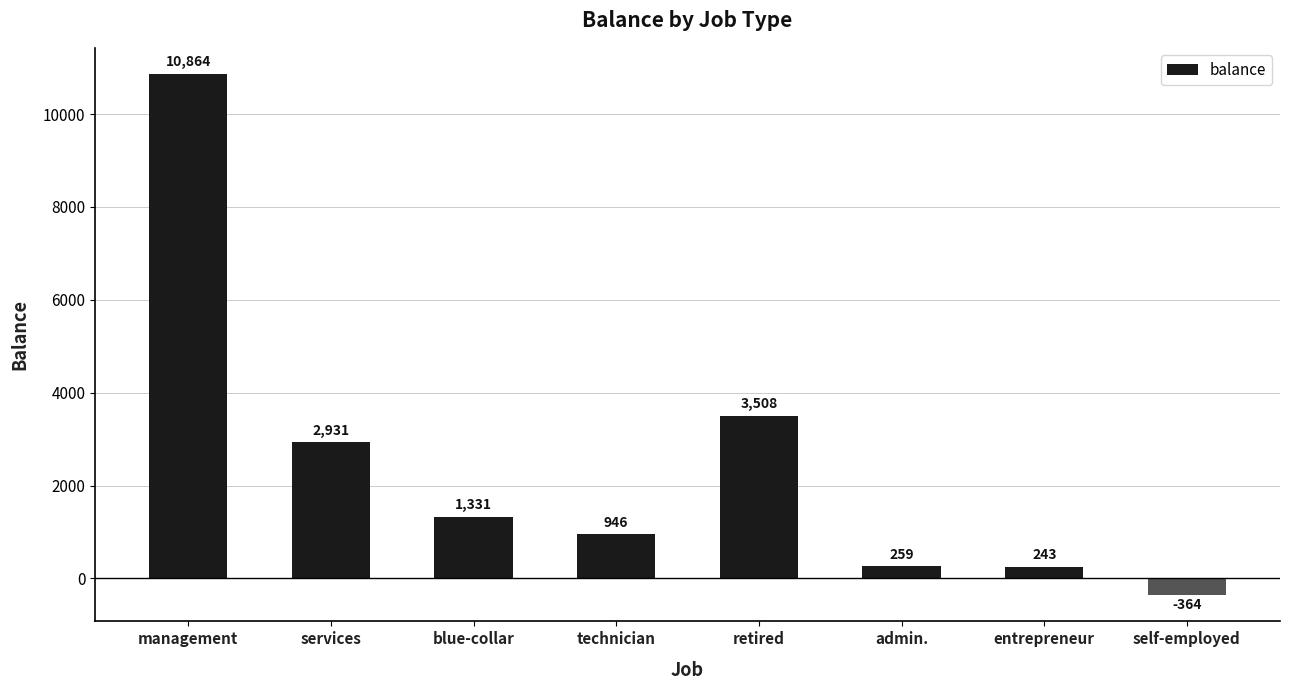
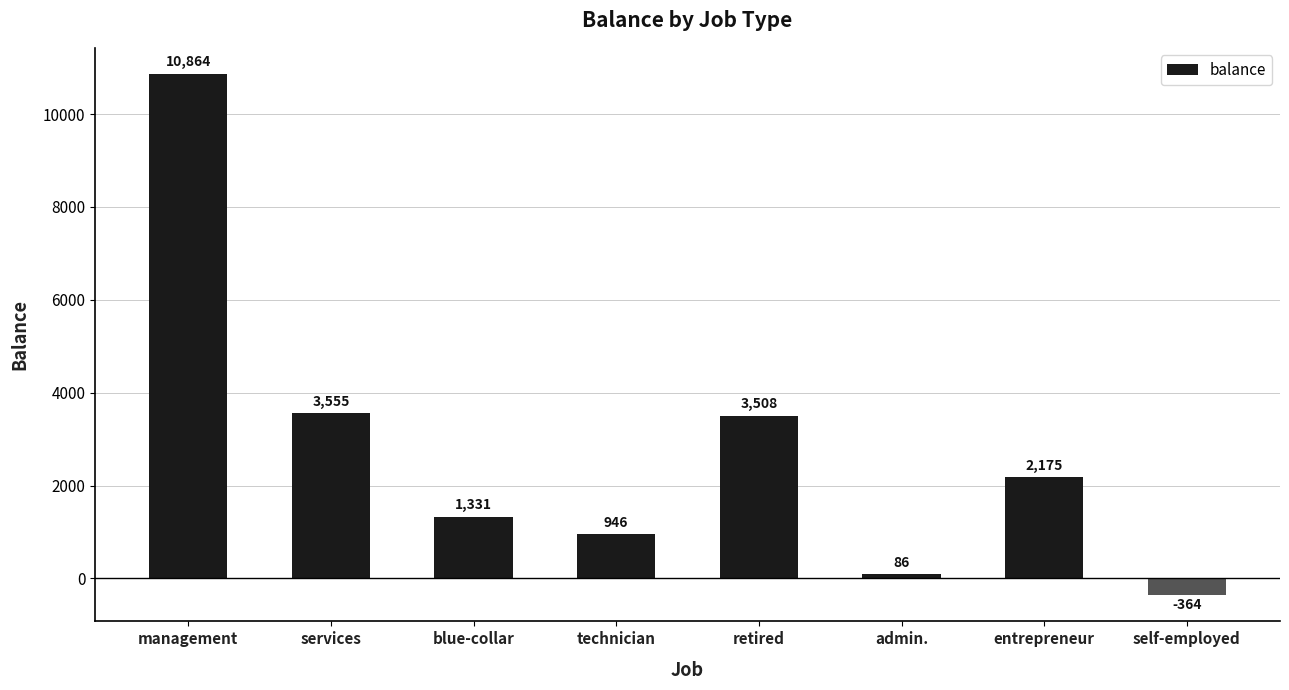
services: 2,931 -> 3,555
admin.: 259 -> 86
entrepreneur: 243 -> 2,175
